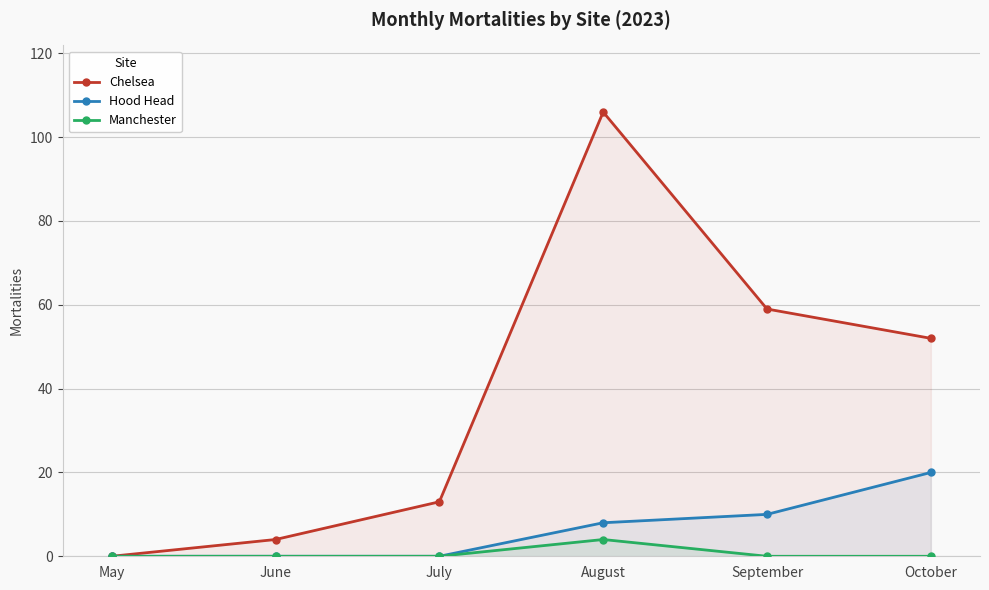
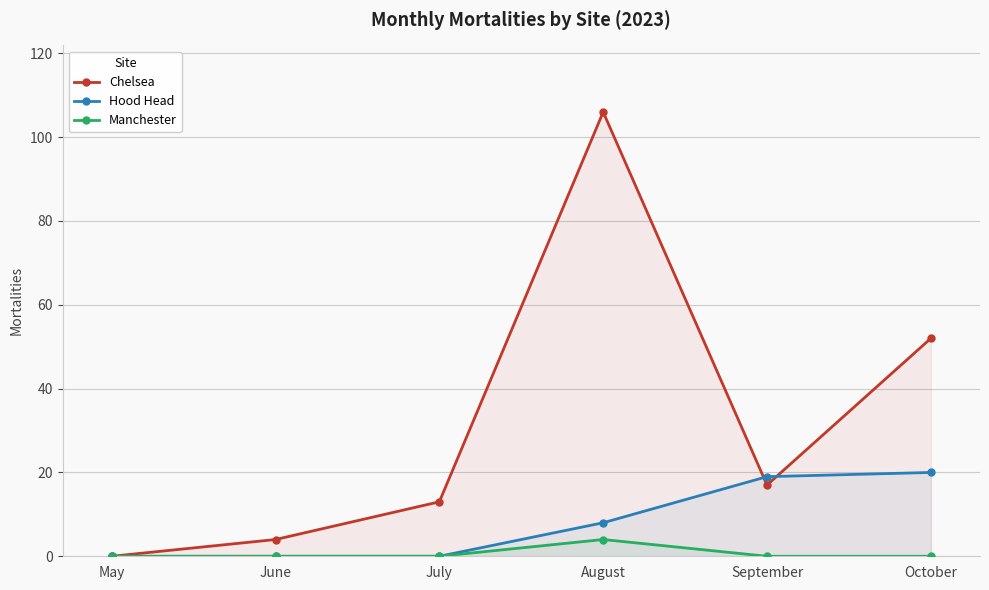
Chelsea, September: 59 -> 17
Hood Head, September: 10 -> 19
